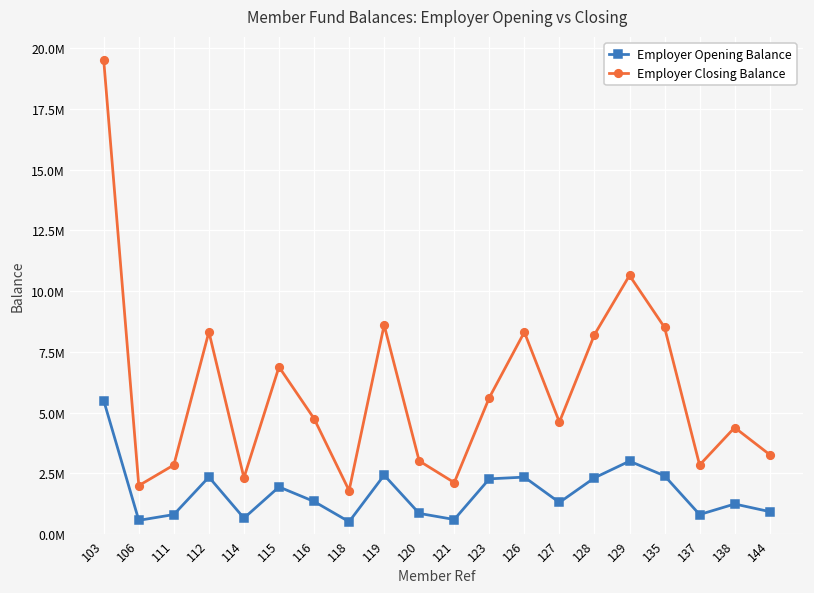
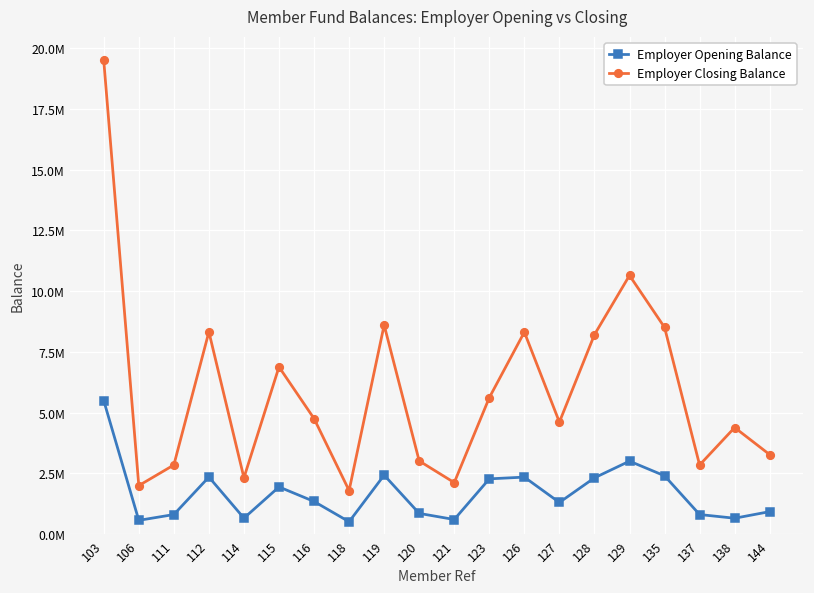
Employer Opening Balance, 138: 1200000 -> 600000
